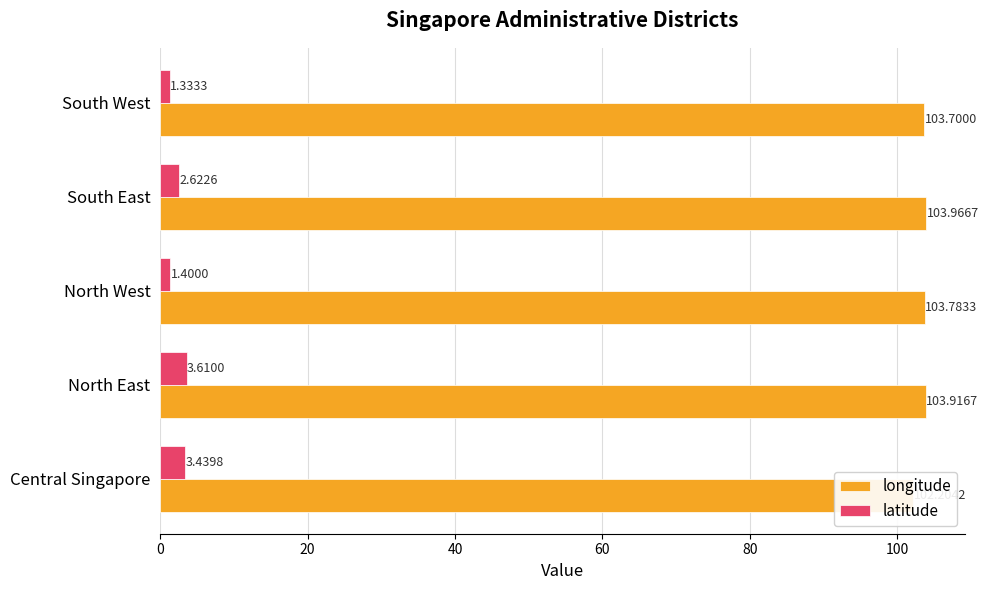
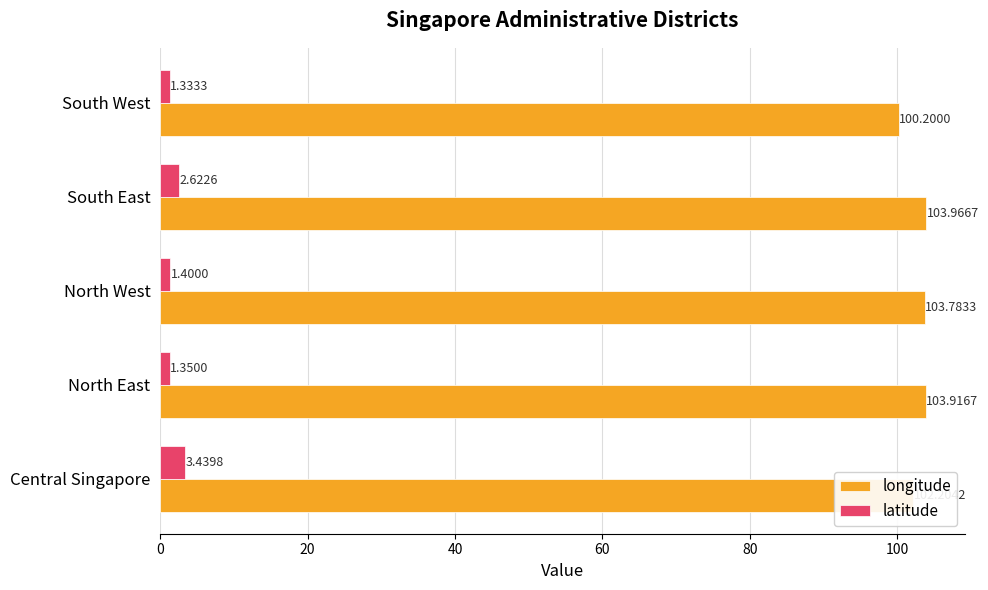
longitude, South West: 103.7000 -> 100.2000
latitude, North East: 3.6100 -> 1.3500
